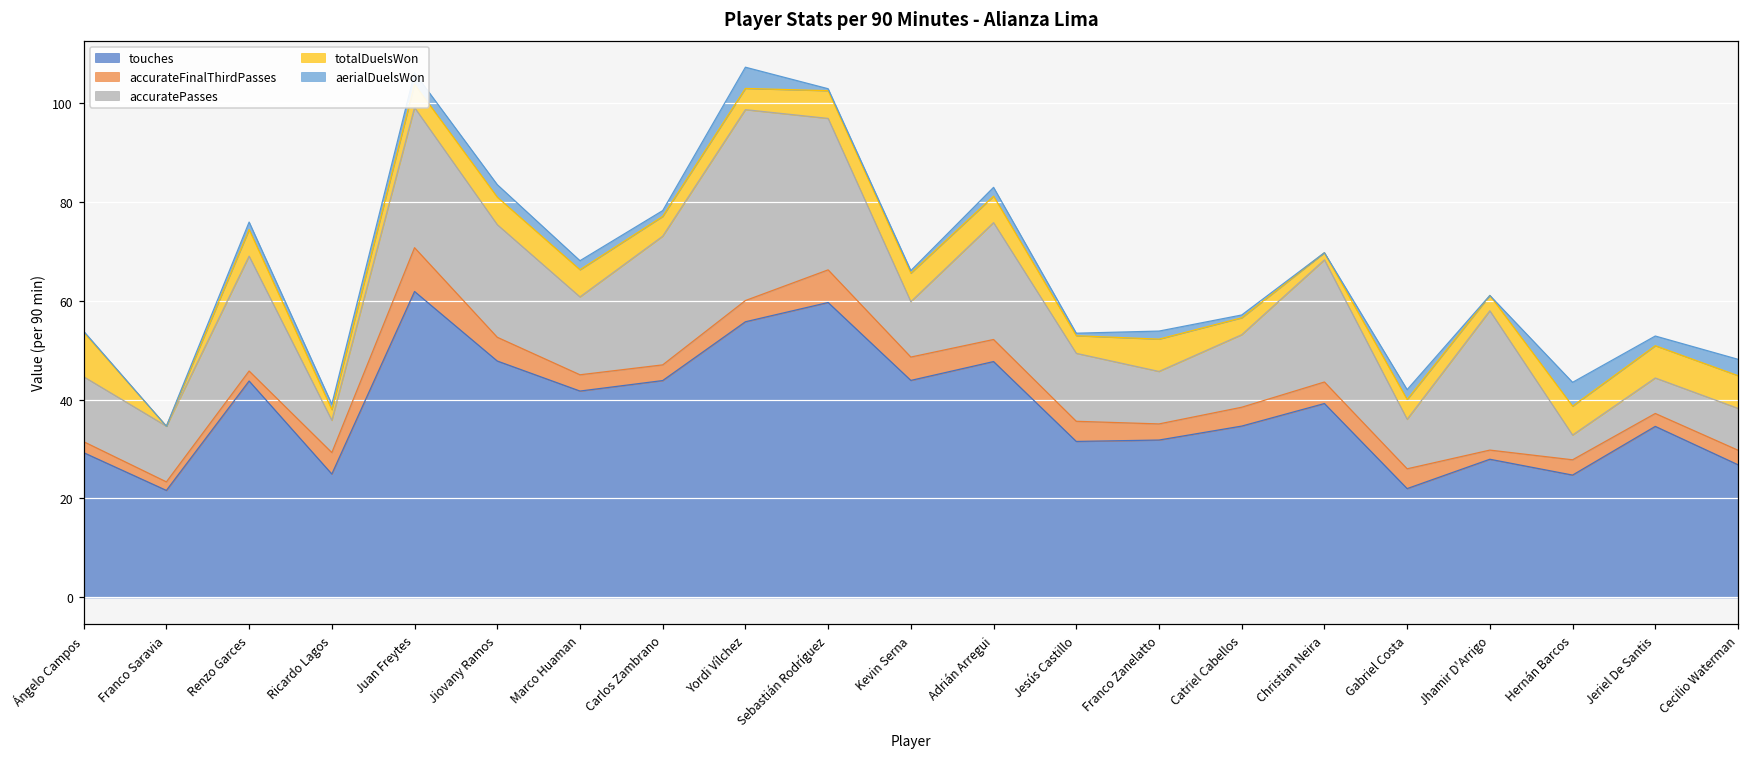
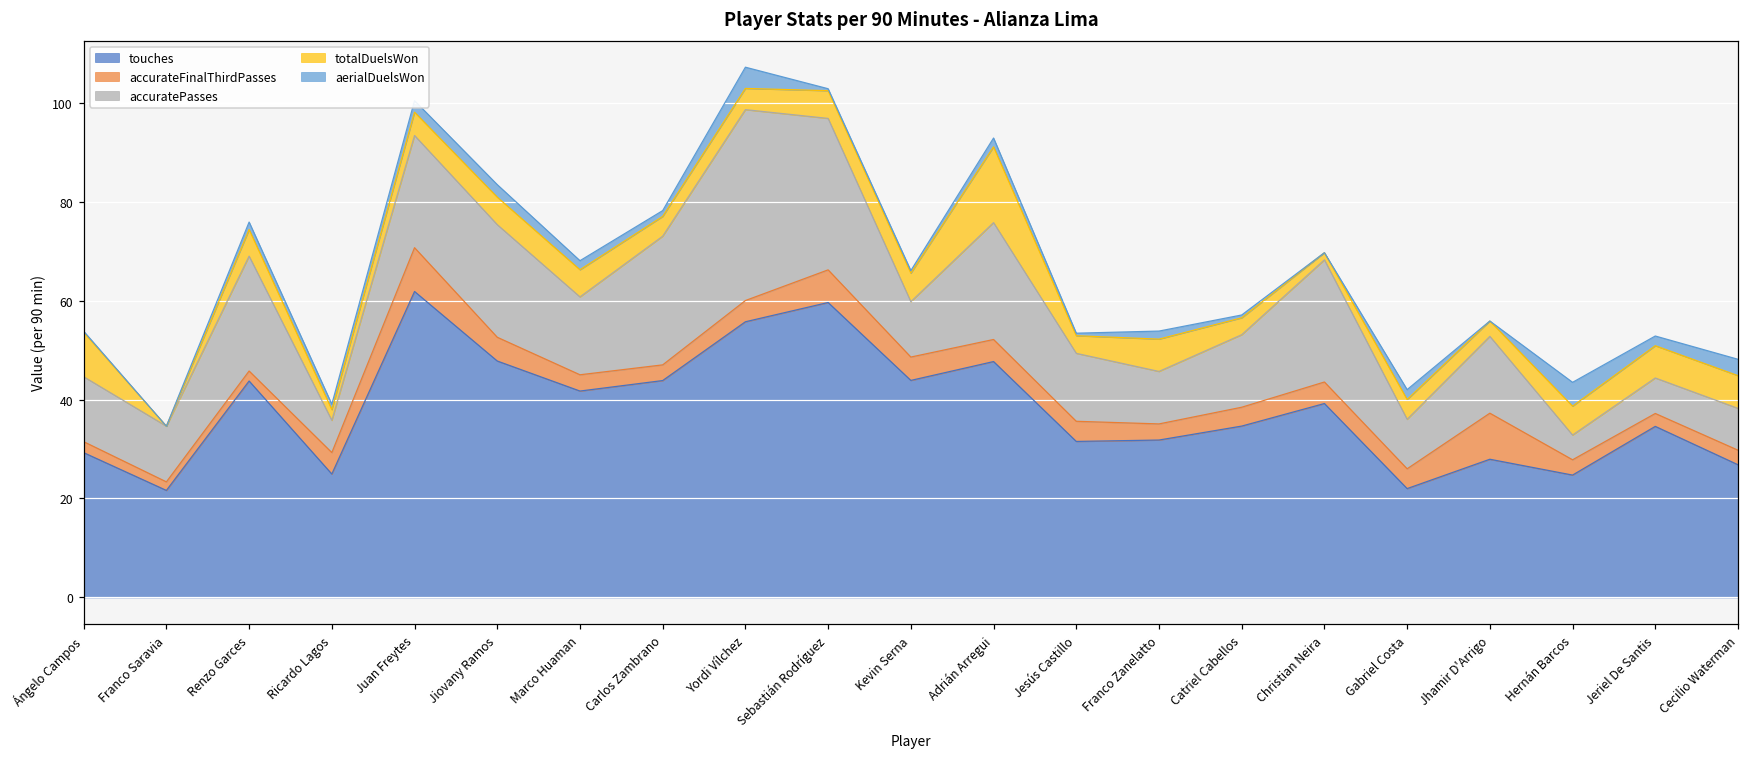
accuratePasses, Juan Freytes: 28 -> 23
totalDuelsWon, Adrián Arregui: 5 -> 15
accurateFinalThirdPasses, Jhamir D'Arrigo: 2 -> 9
accuratePasses, Jhamir D'Arrigo: 28 -> 16
